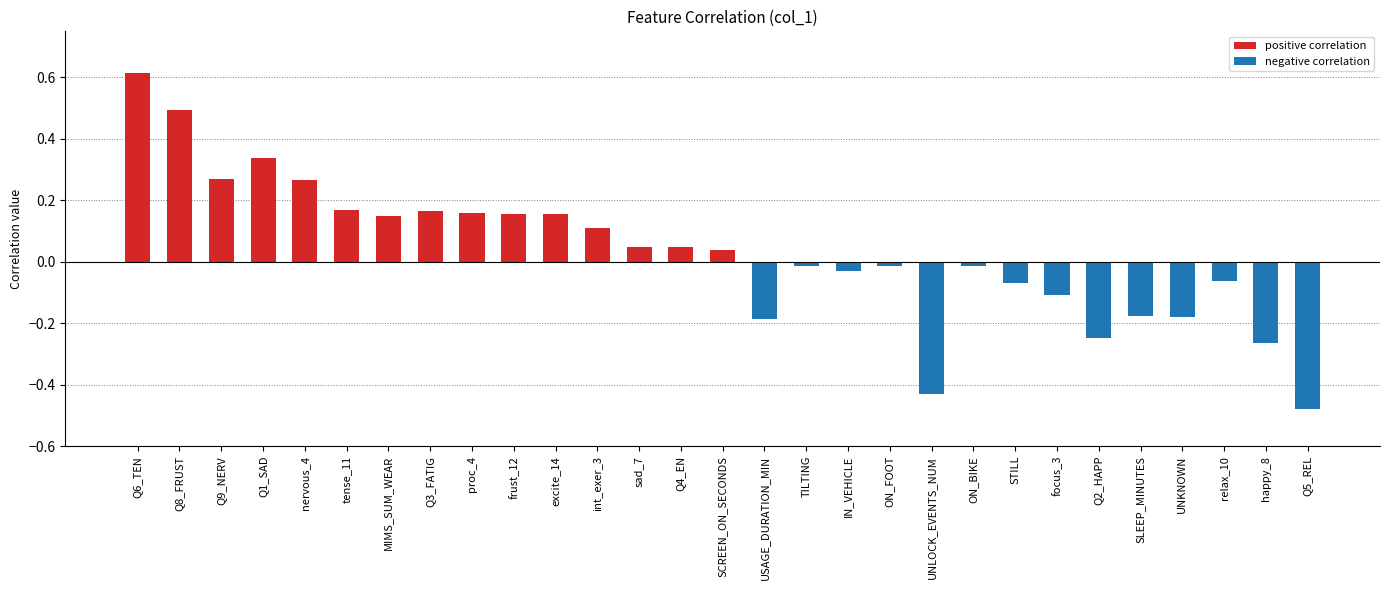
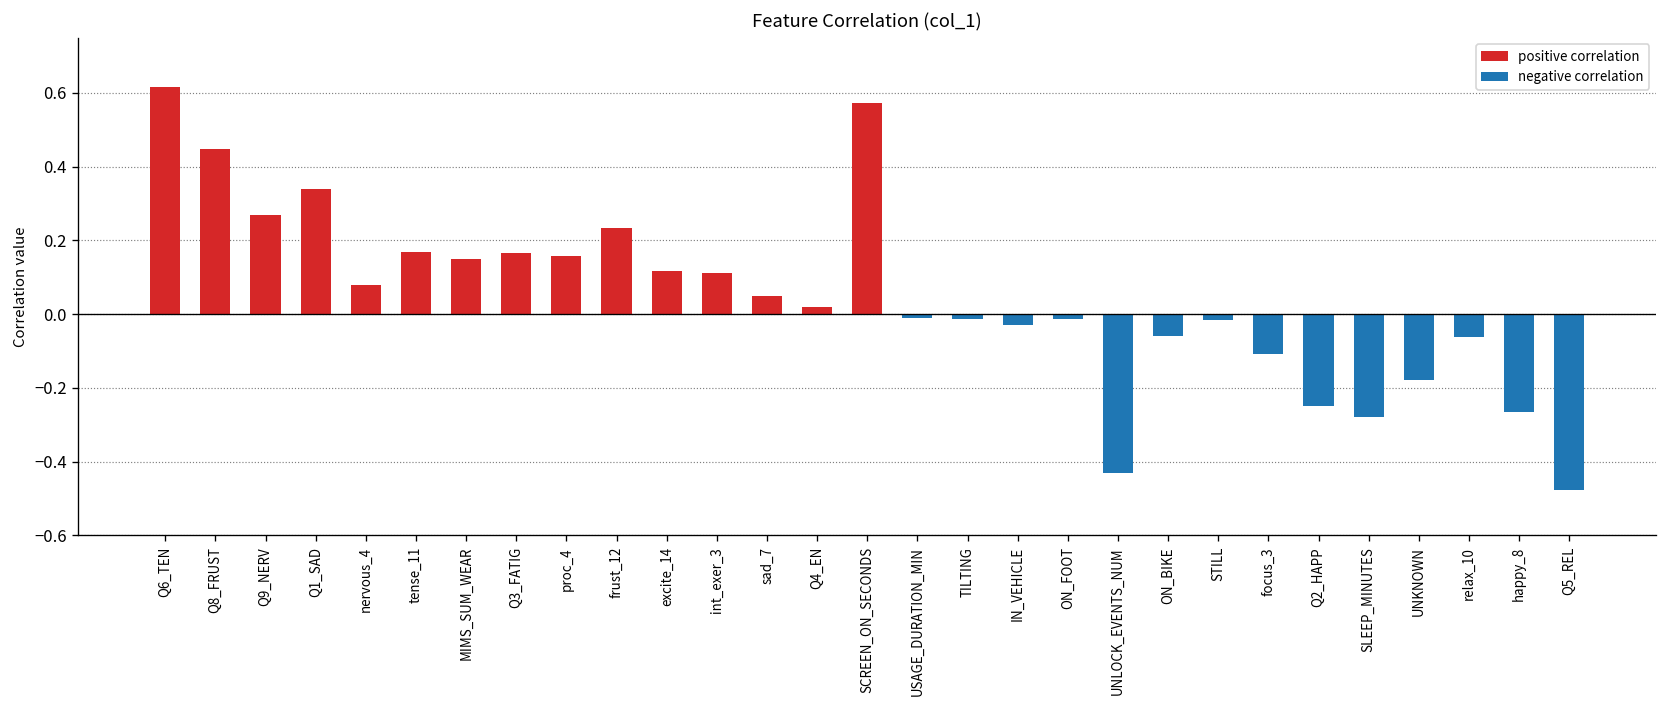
Q8_FRUST: 0.49 -> 0.45
nervous_4: 0.27 -> 0.08
frust_12: 0.16 -> 0.23
excite_14: 0.16 -> 0.12
Q4_EN: 0.05 -> 0.02
SCREEN_ON_SECONDS: 0.04 -> 0.57
USAGE_DURATION_MIN: -0.19 -> -0.01
ON_BIKE: -0.01 -> -0.06
STILL: -0.07 -> -0.02
SLEEP_MINUTES: -0.17 -> -0.28
